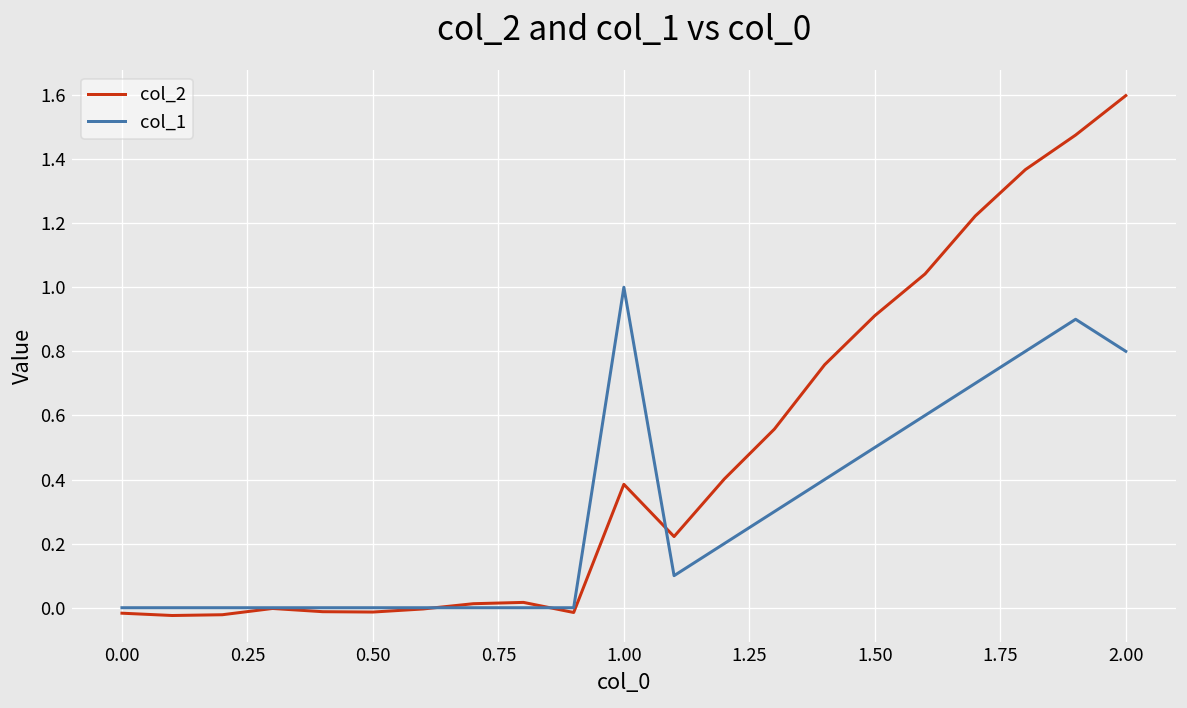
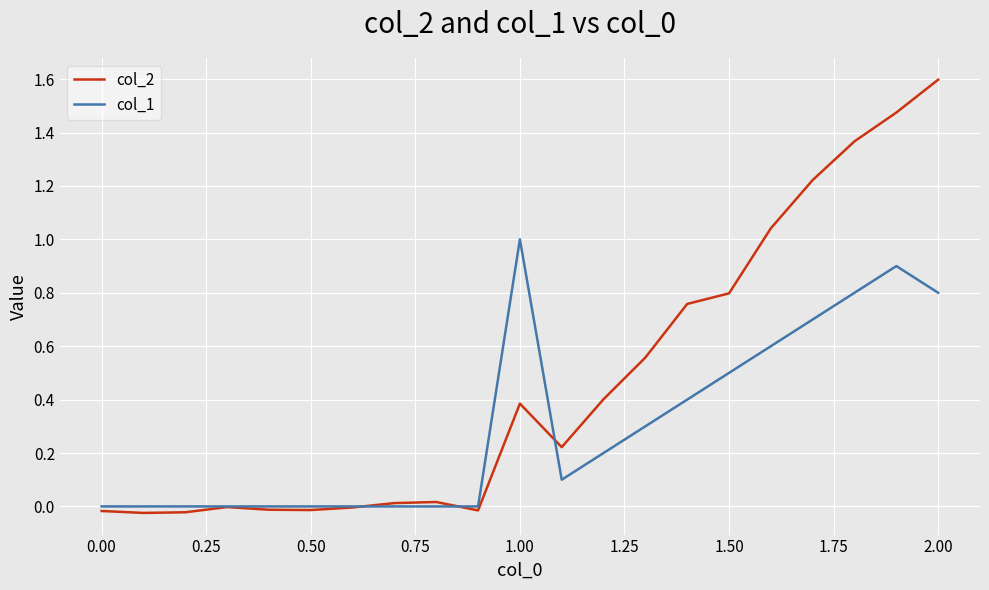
col_2, 1.50: 0.91 -> 0.80
